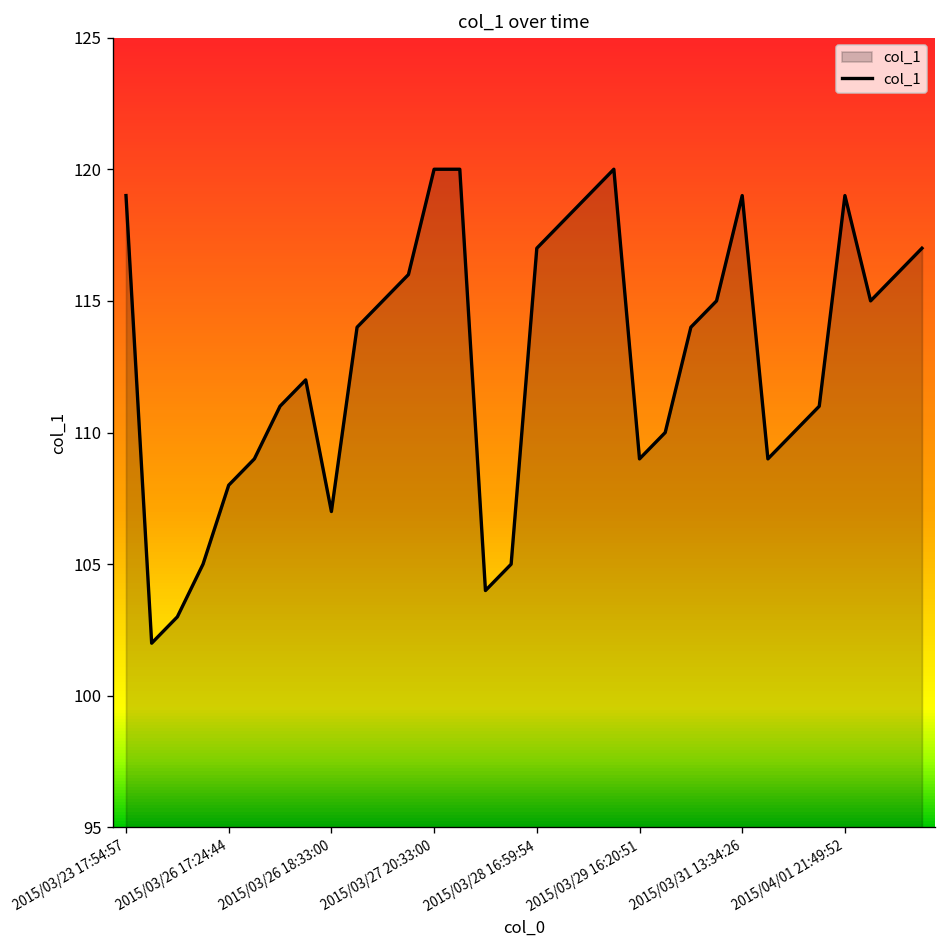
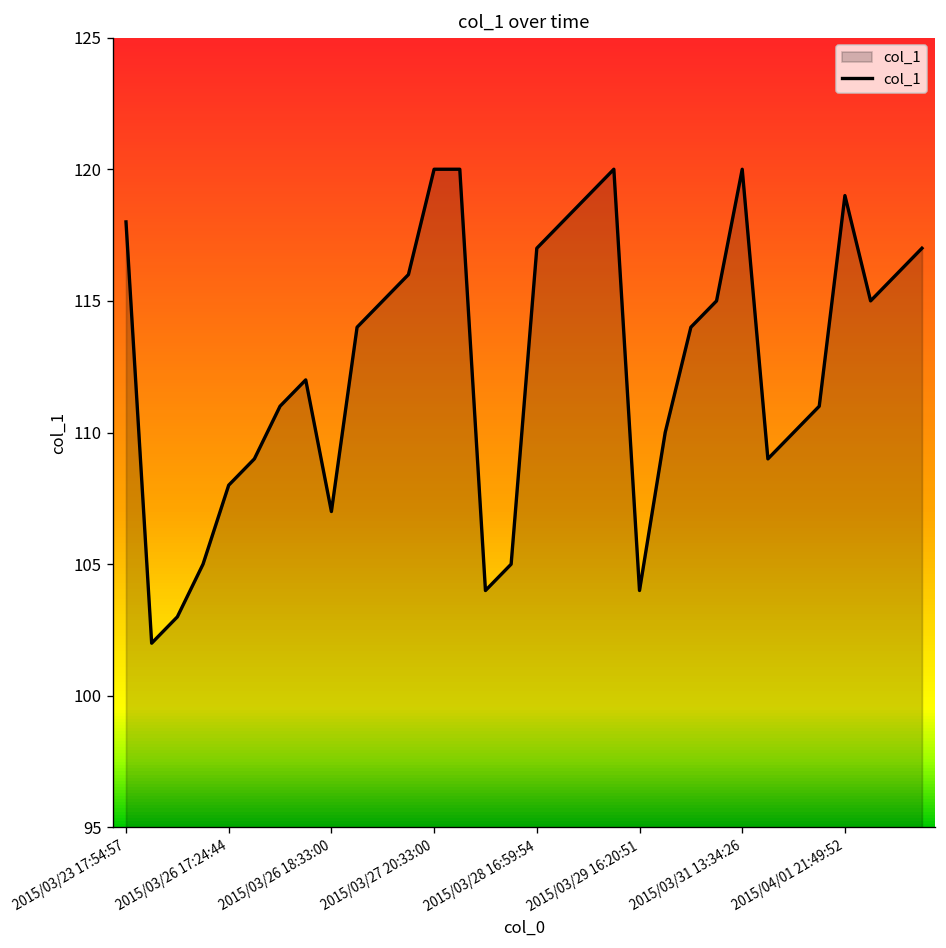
2015/03/23 17:54:57: 119 -> 118
2015/03/29 16:20:51: 109 -> 104
2015/03/31 13:34:26: 119 -> 120
